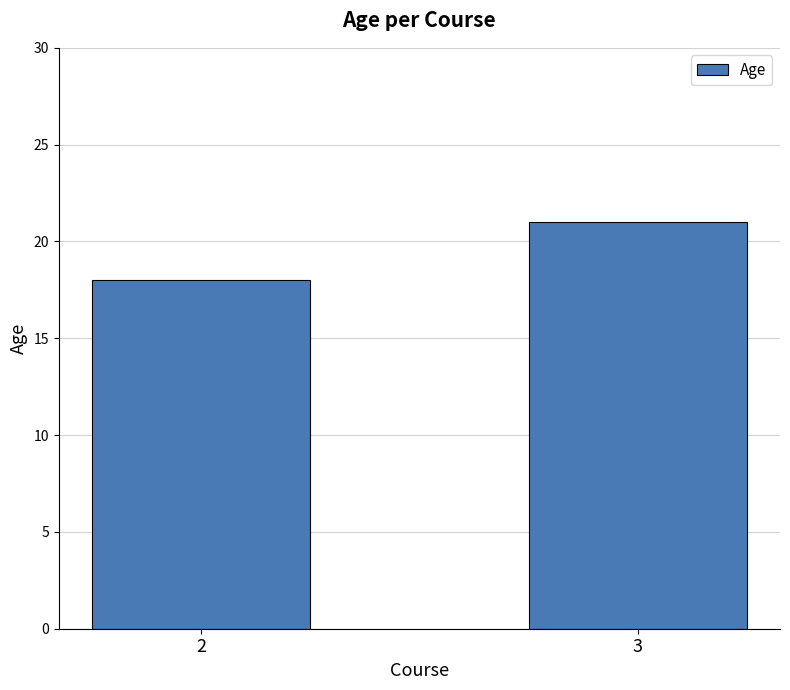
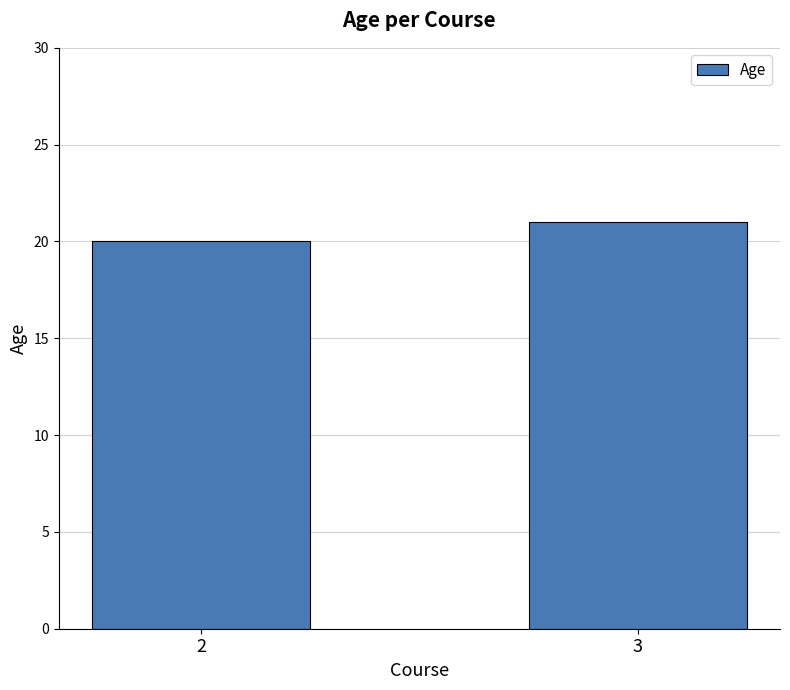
2: 18 -> 20
